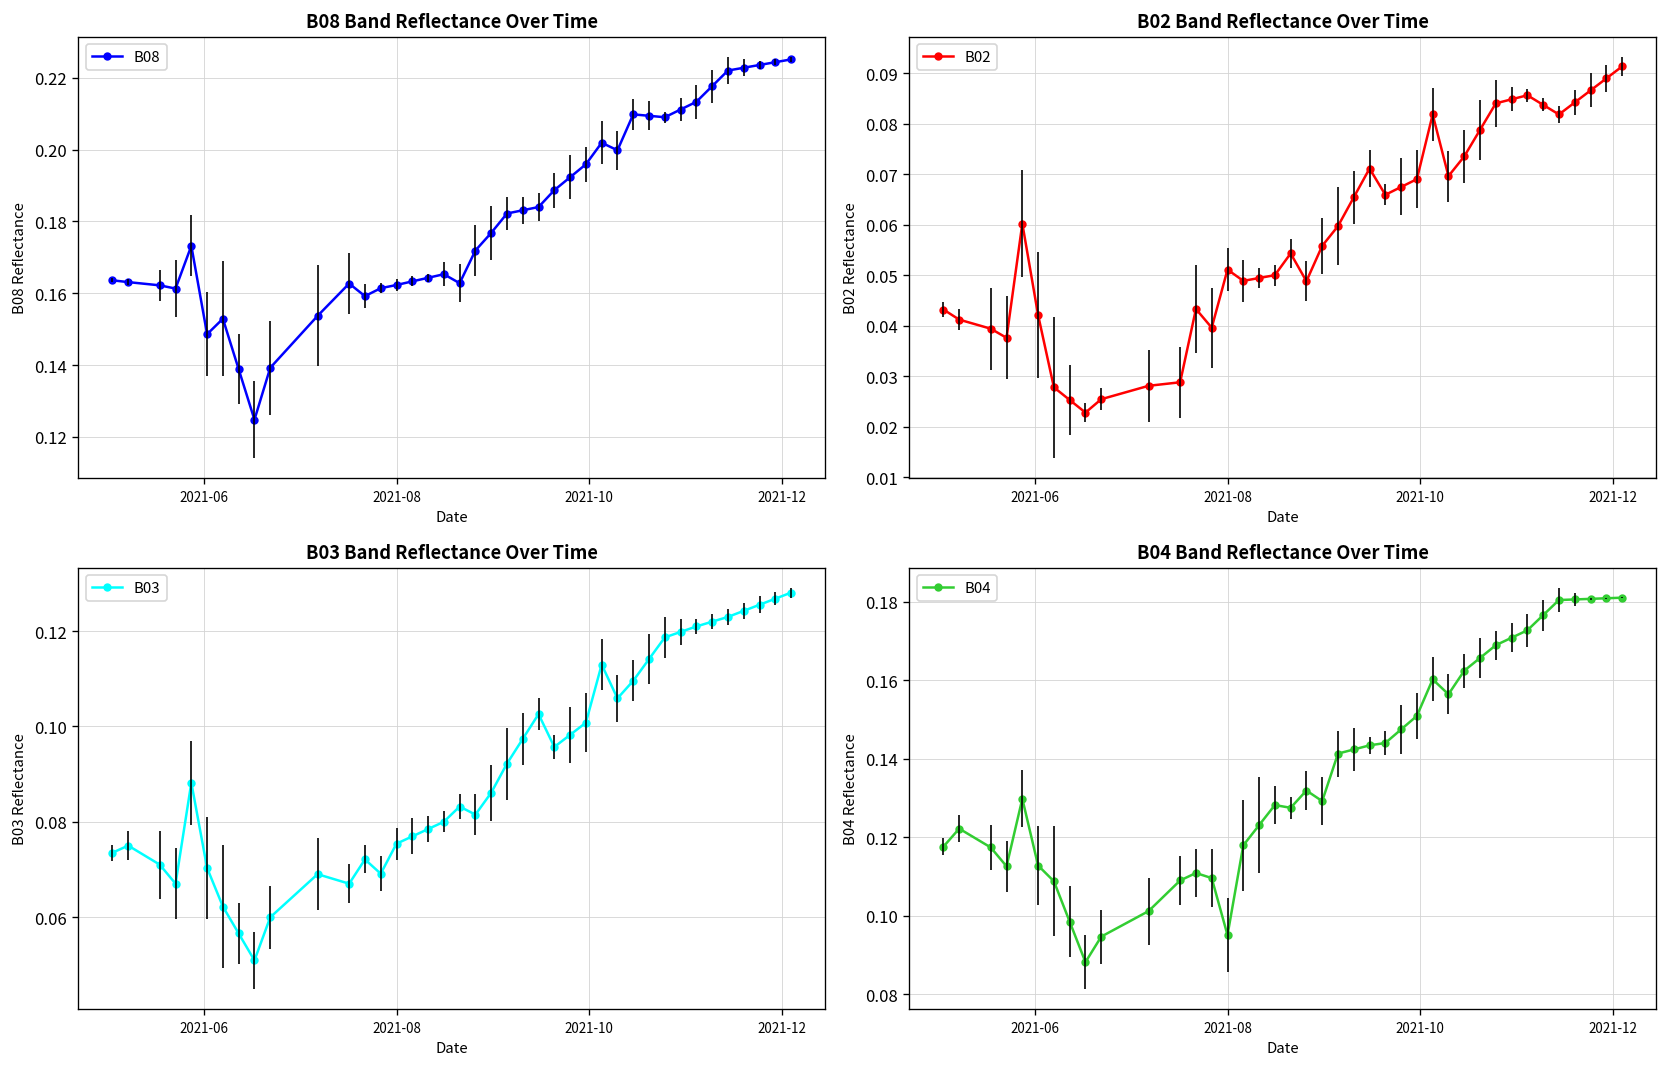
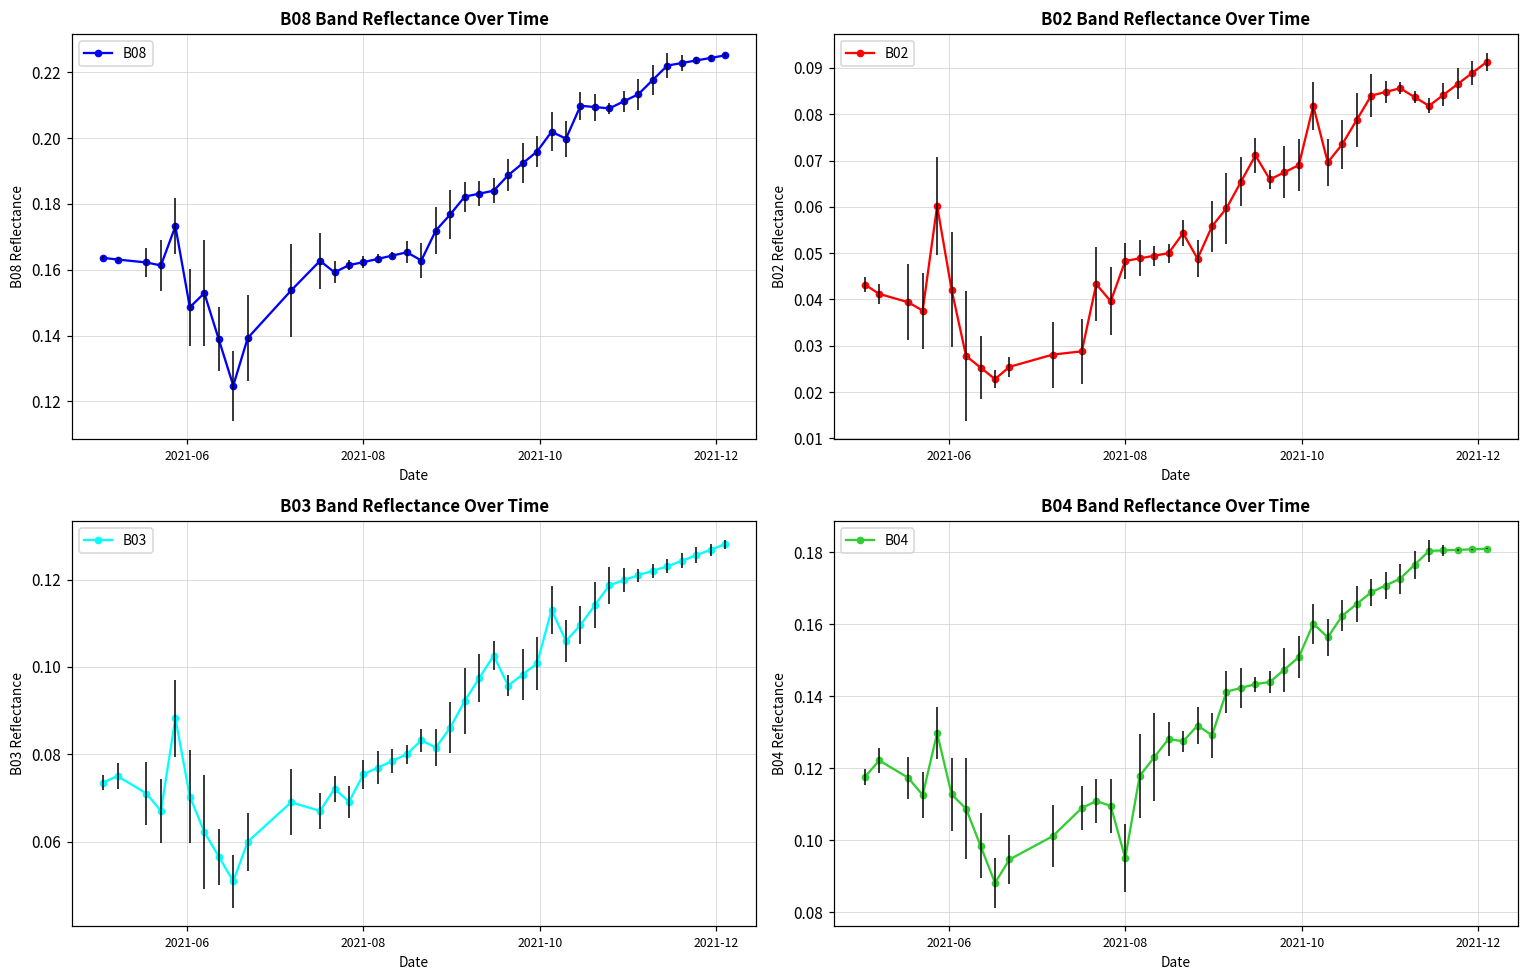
B02 Band Reflectance Over Time, 2021-08: 0.051 -> 0.048
